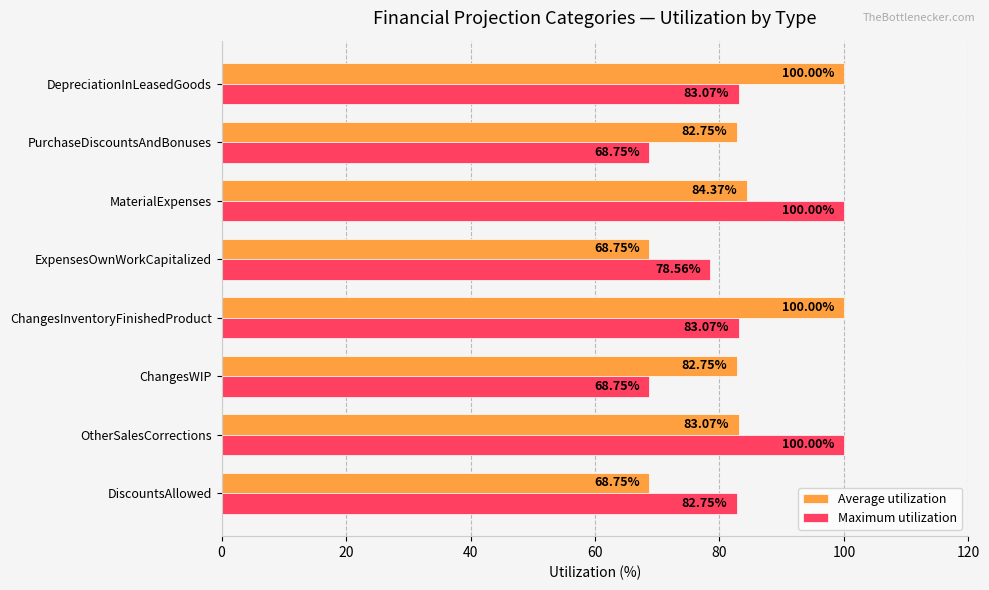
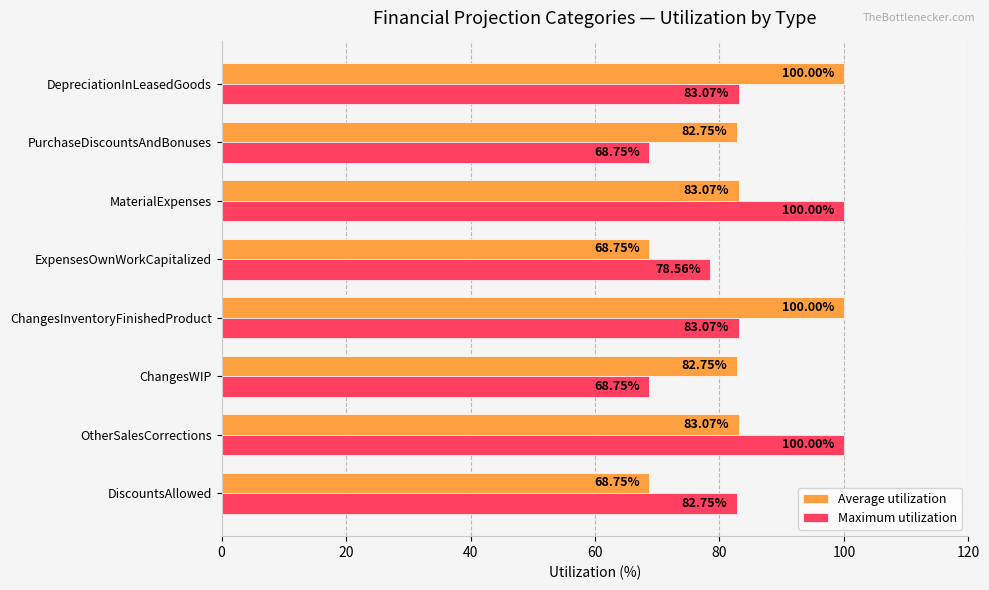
Average utilization, MaterialExpenses: 84.37% -> 83.07%
